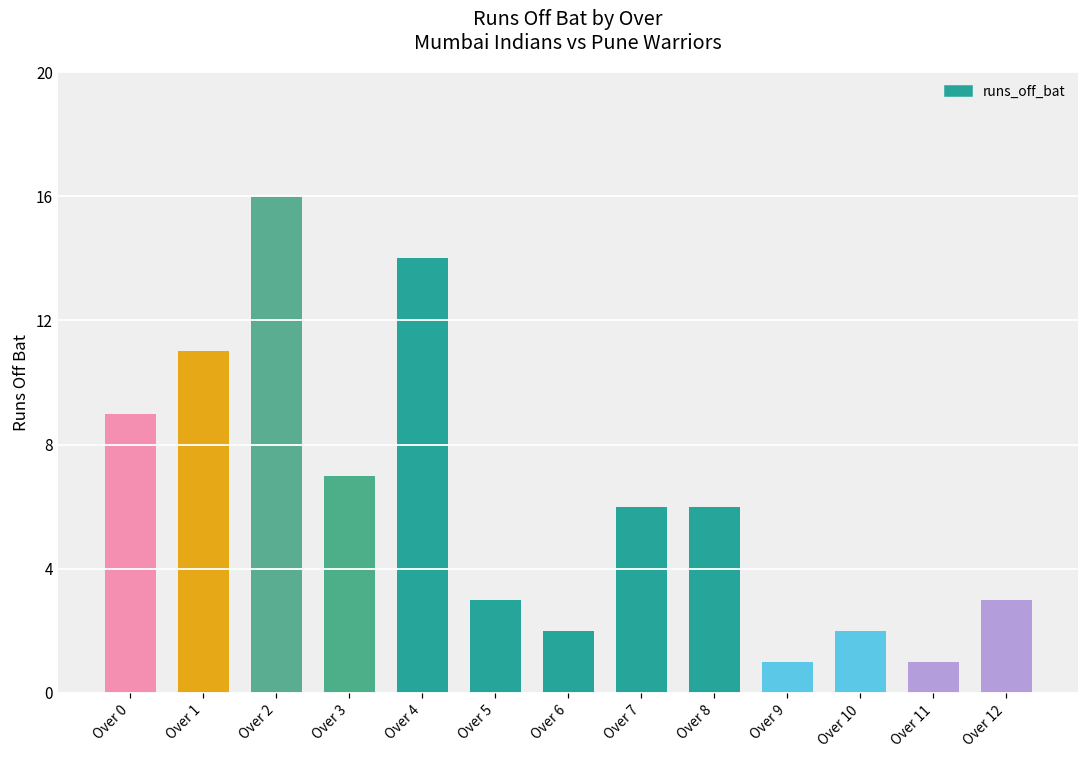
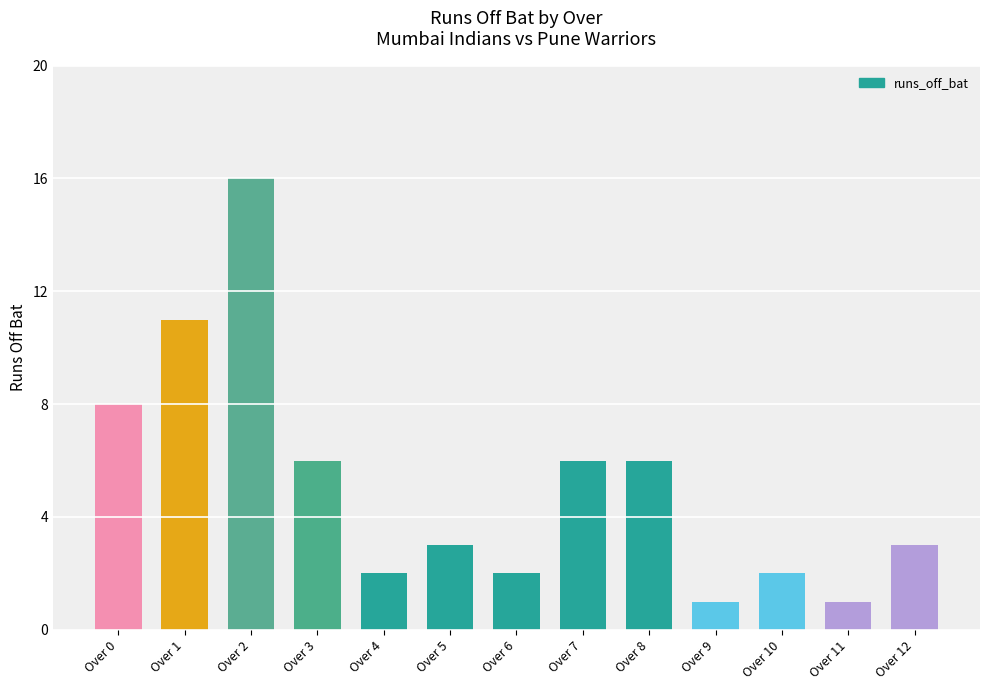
Over 0: 9 -> 8
Over 3: 7 -> 6
Over 4: 14 -> 2
